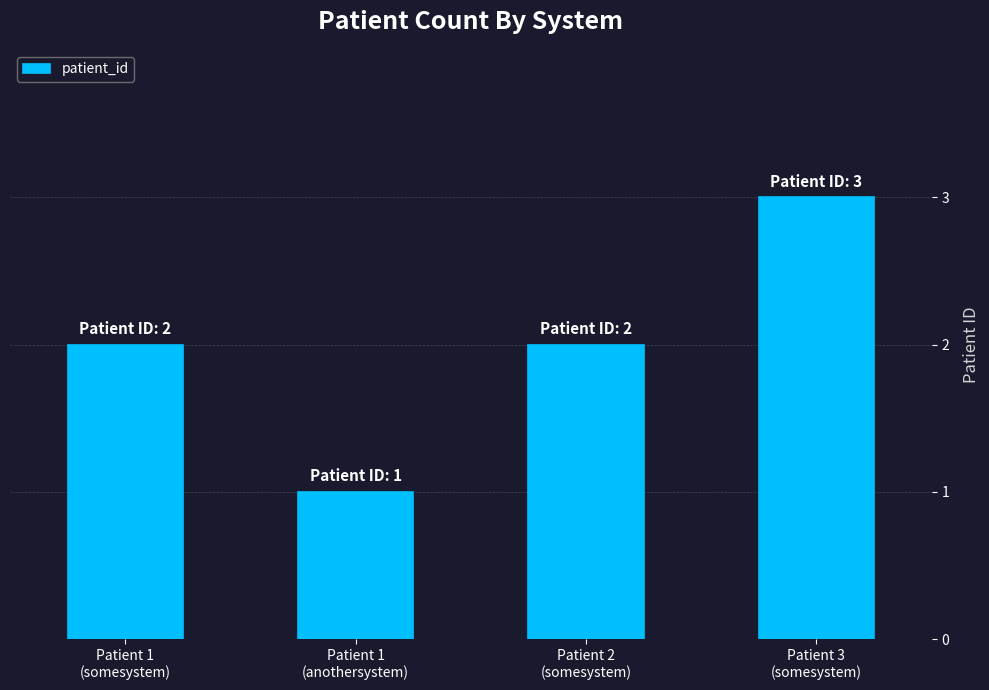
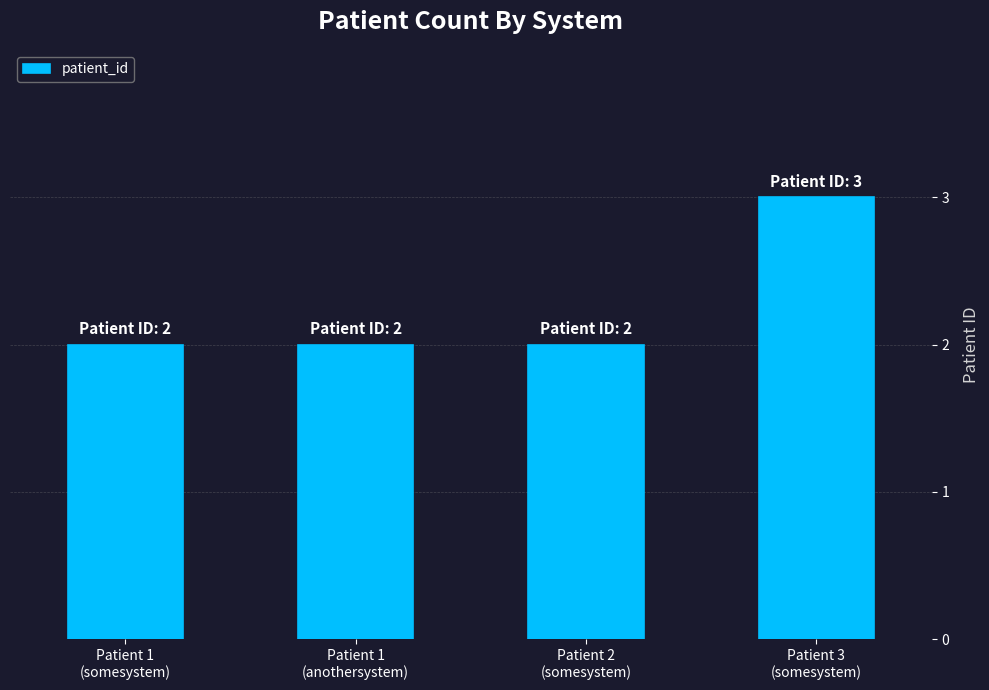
Patient 1 (anothersystem): 1 -> 2
